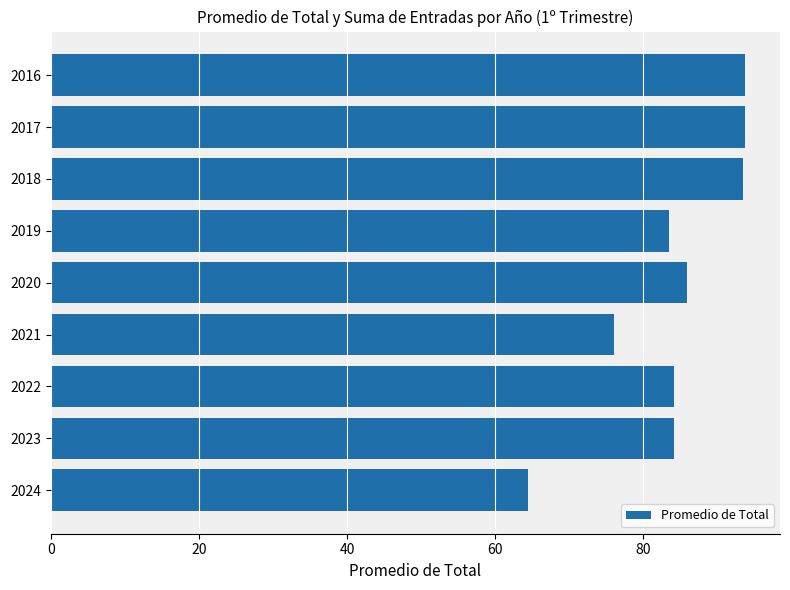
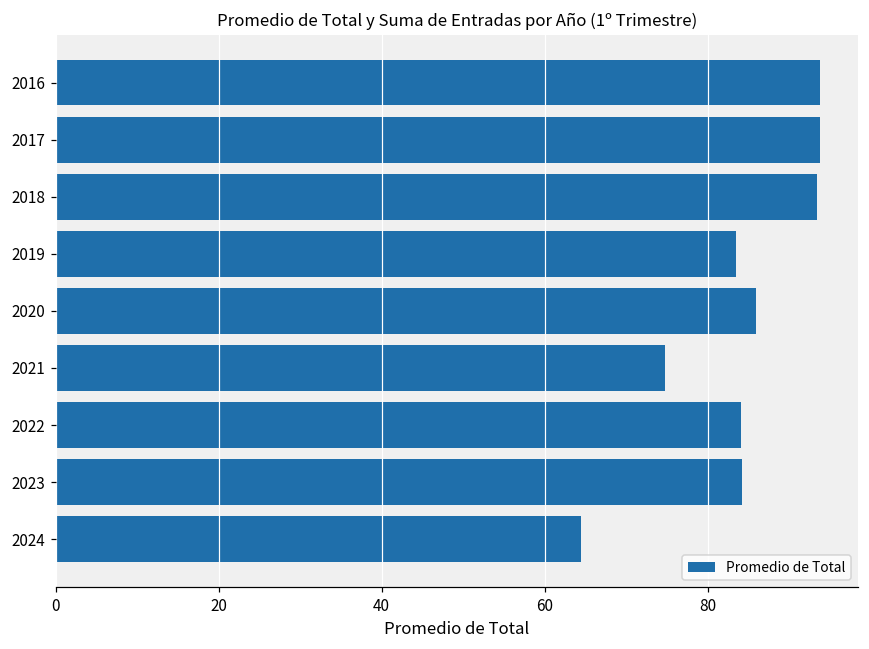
2021: 76 -> 75
